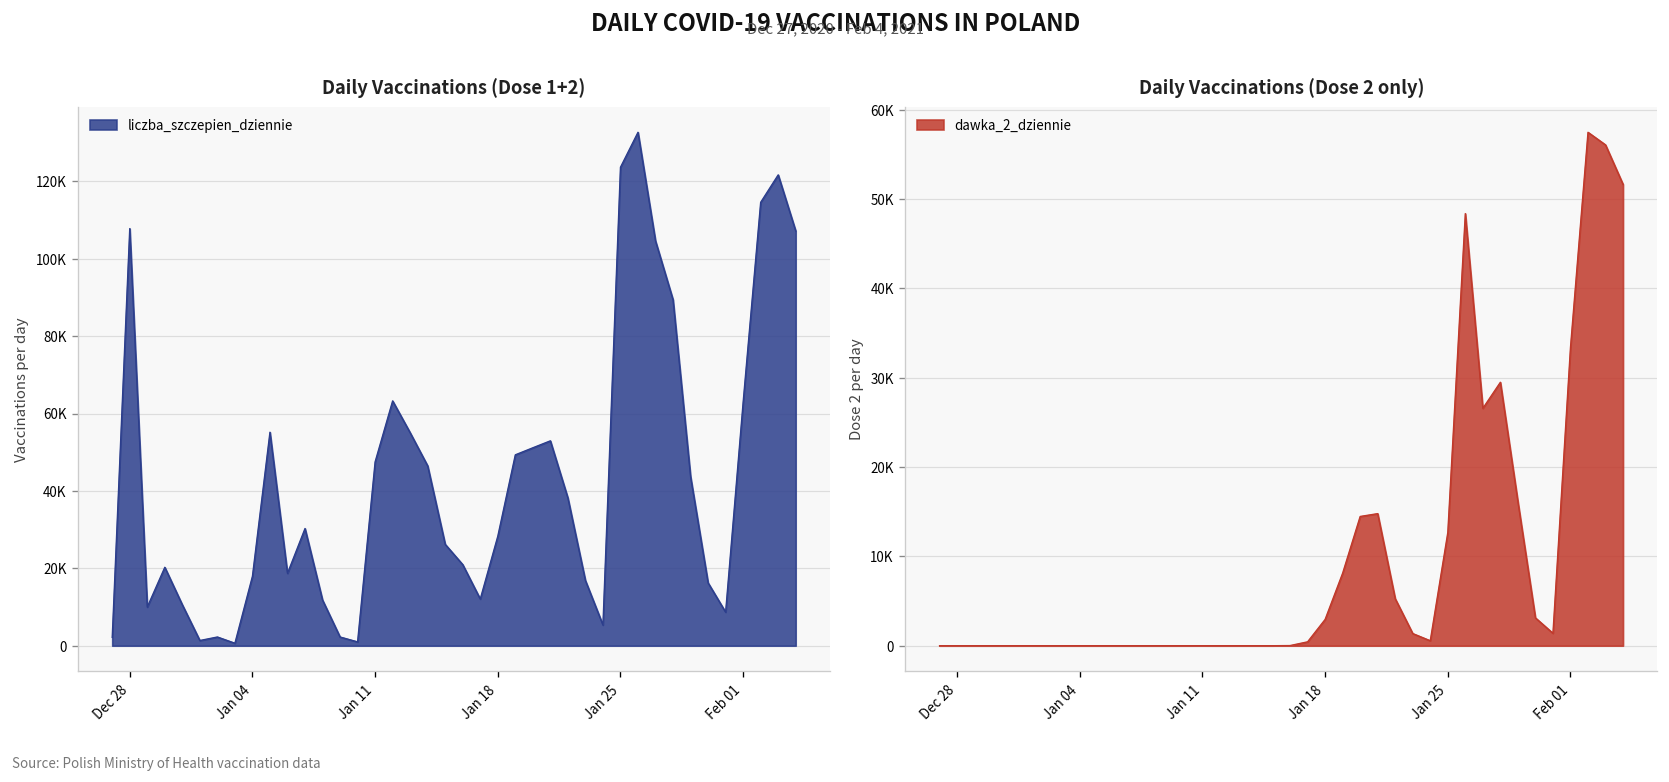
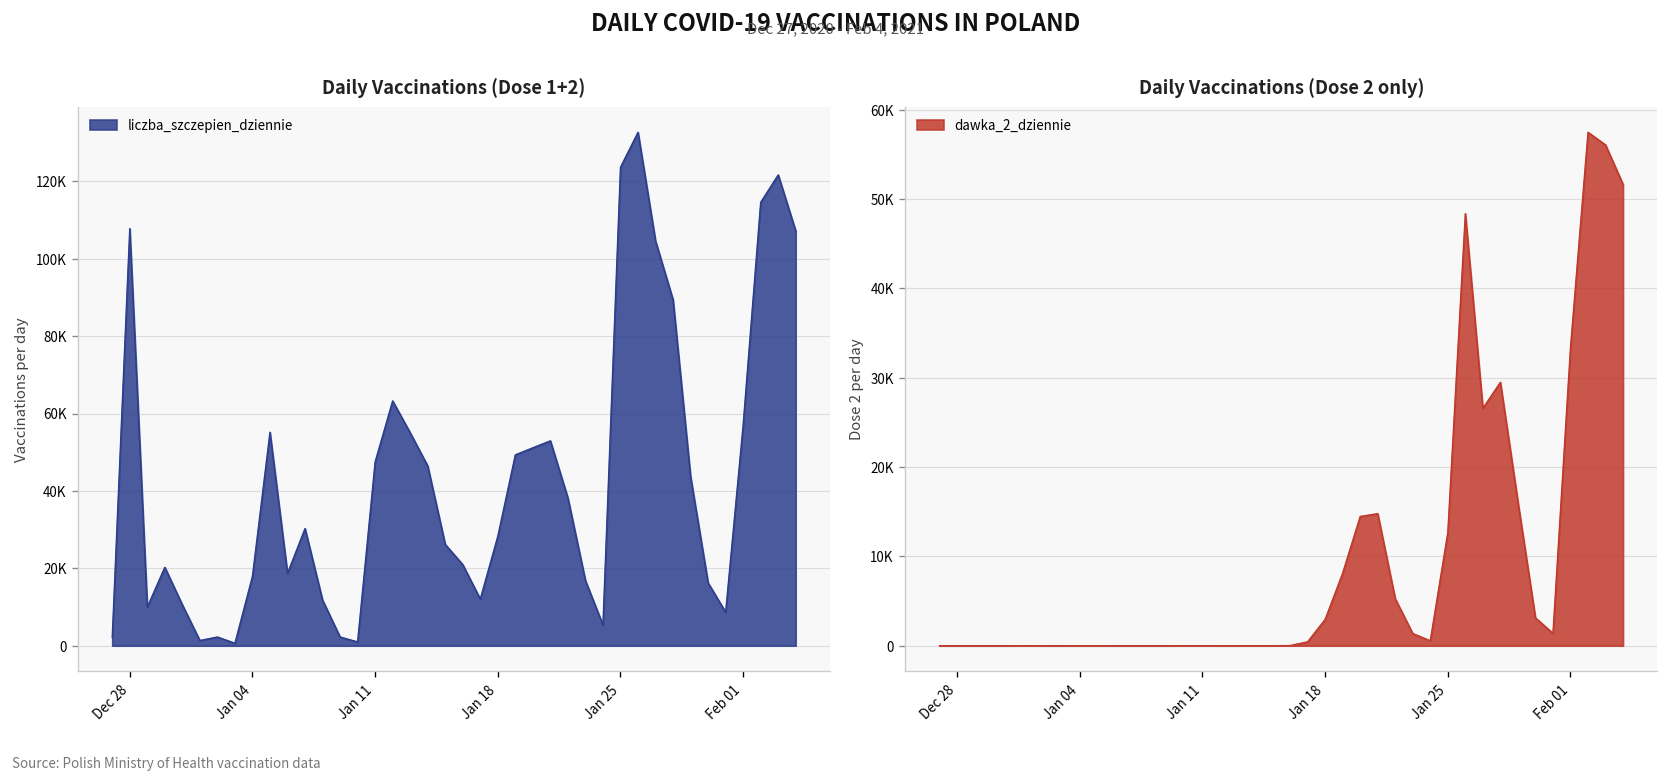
Daily Vaccinations (Dose 1+2), Feb 01: 63000 -> 57000
